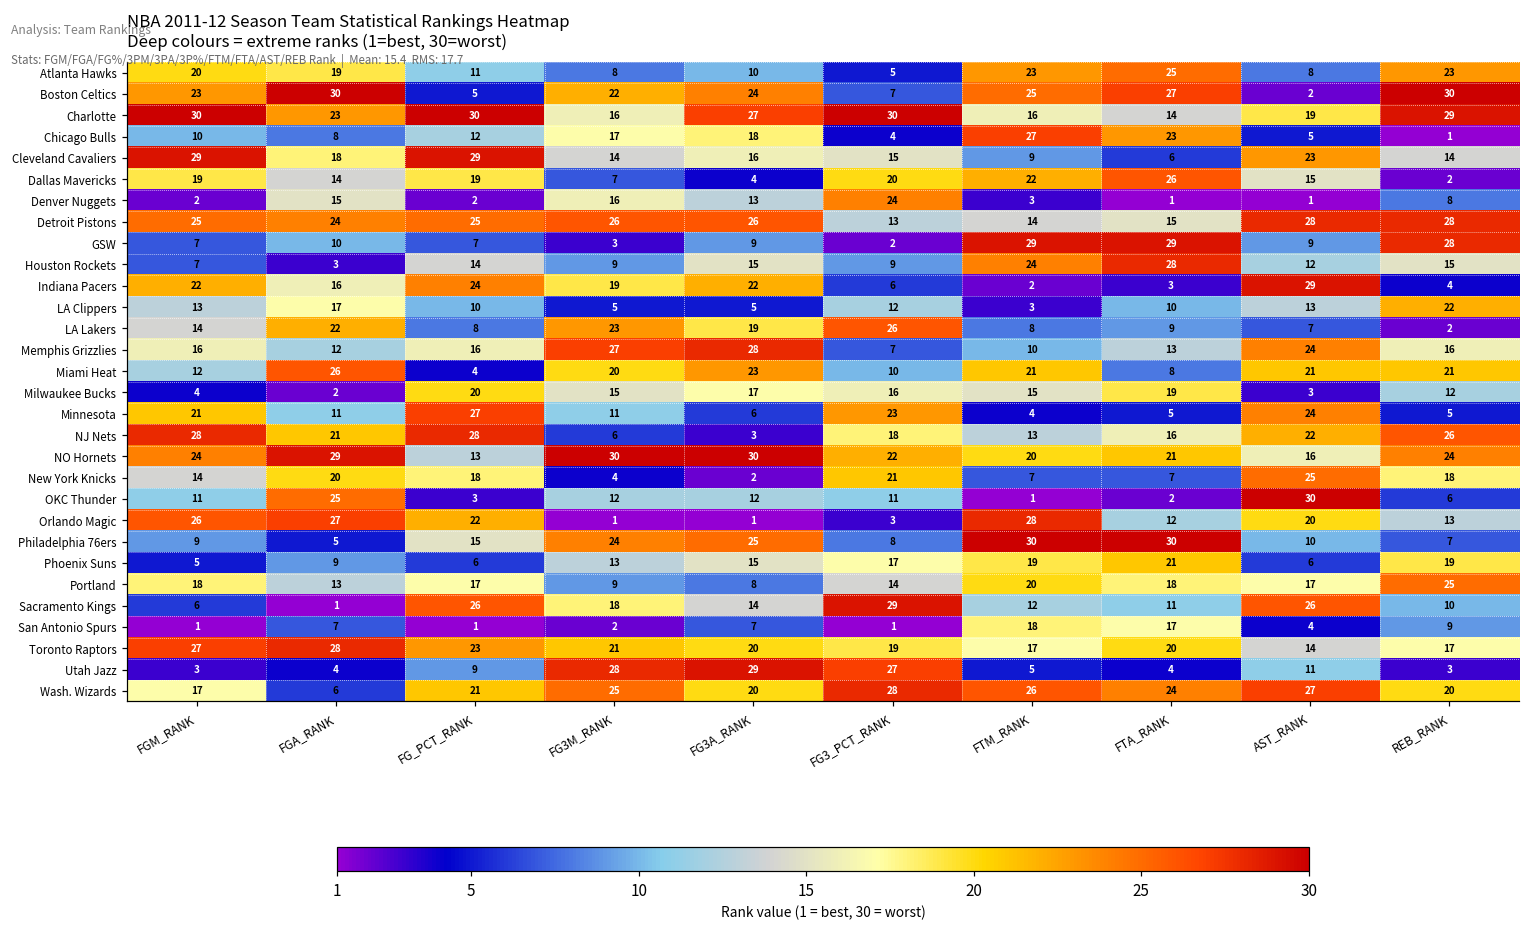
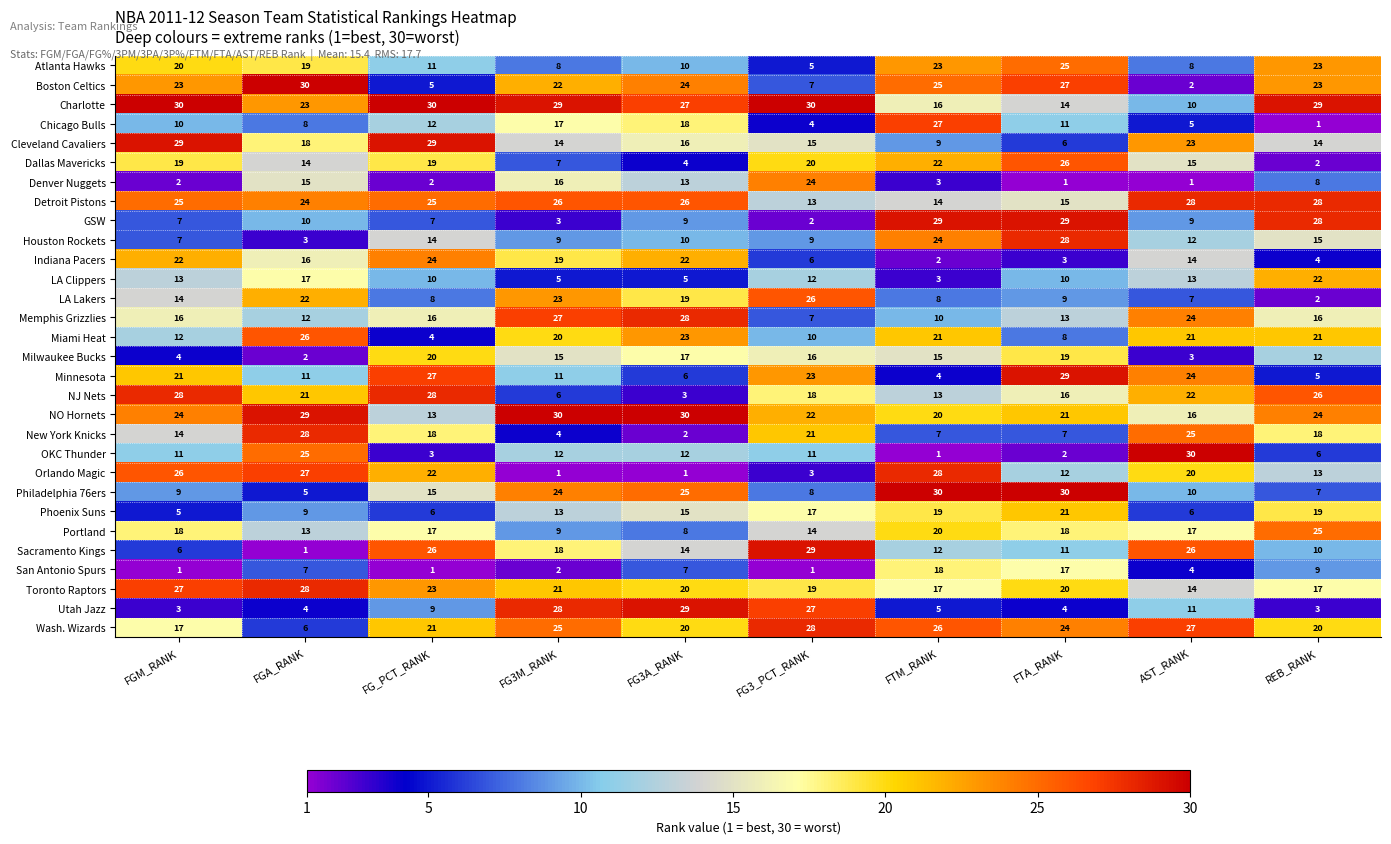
Boston Celtics, REB_RANK: 30 -> 23
Charlotte, FG3M_RANK: 16 -> 29
Charlotte, AST_RANK: 19 -> 10
Chicago Bulls, FTA_RANK: 23 -> 11
Houston Rockets, FG3A_RANK: 15 -> 10
Indiana Pacers, AST_RANK: 29 -> 14
Minnesota, FTA_RANK: 5 -> 29
New York Knicks, FGA_RANK: 20 -> 28
